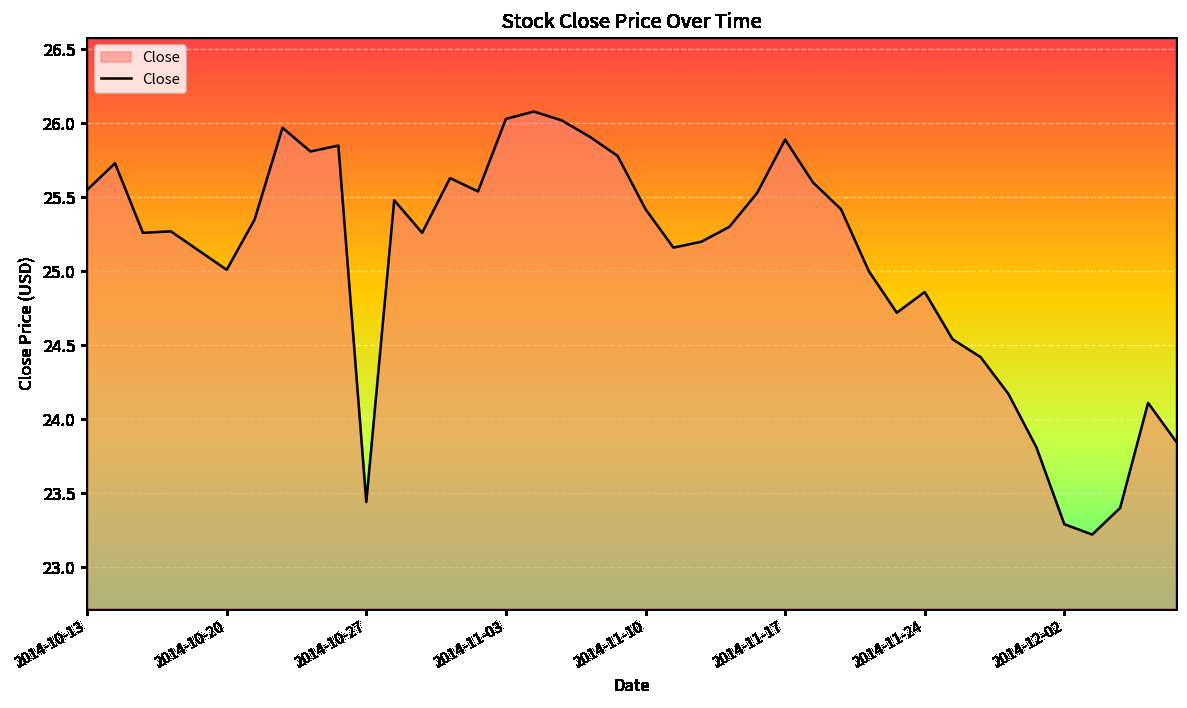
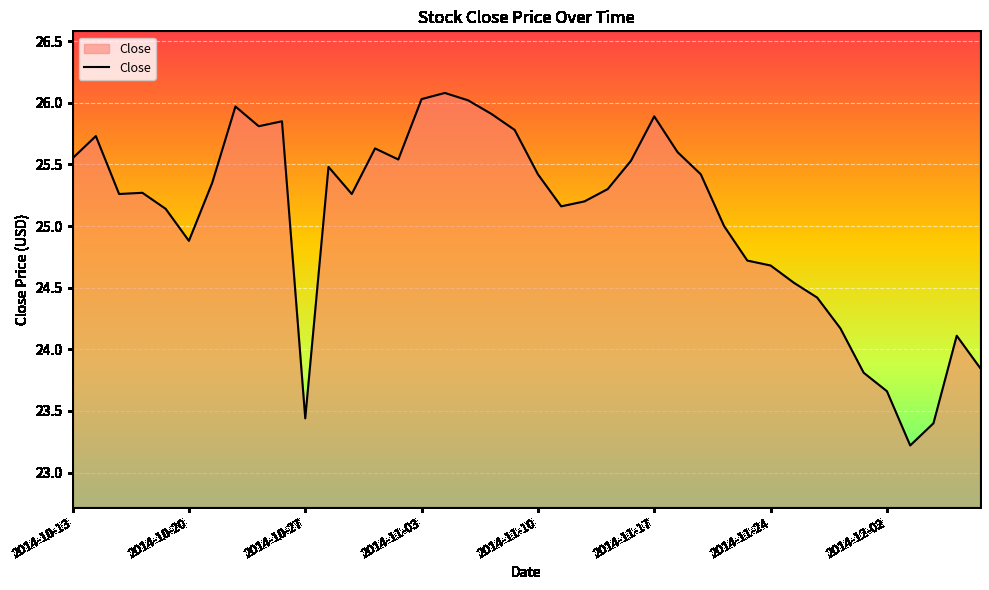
2014-10-20: 25.01 -> 24.88
2014-11-24: 24.86 -> 24.68
2014-12-02: 23.29 -> 23.66
